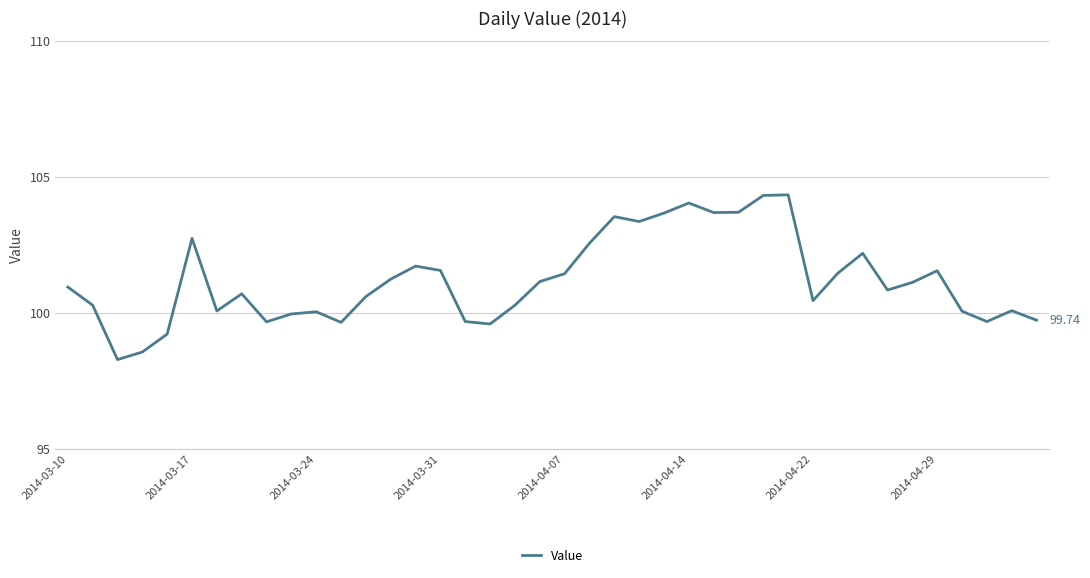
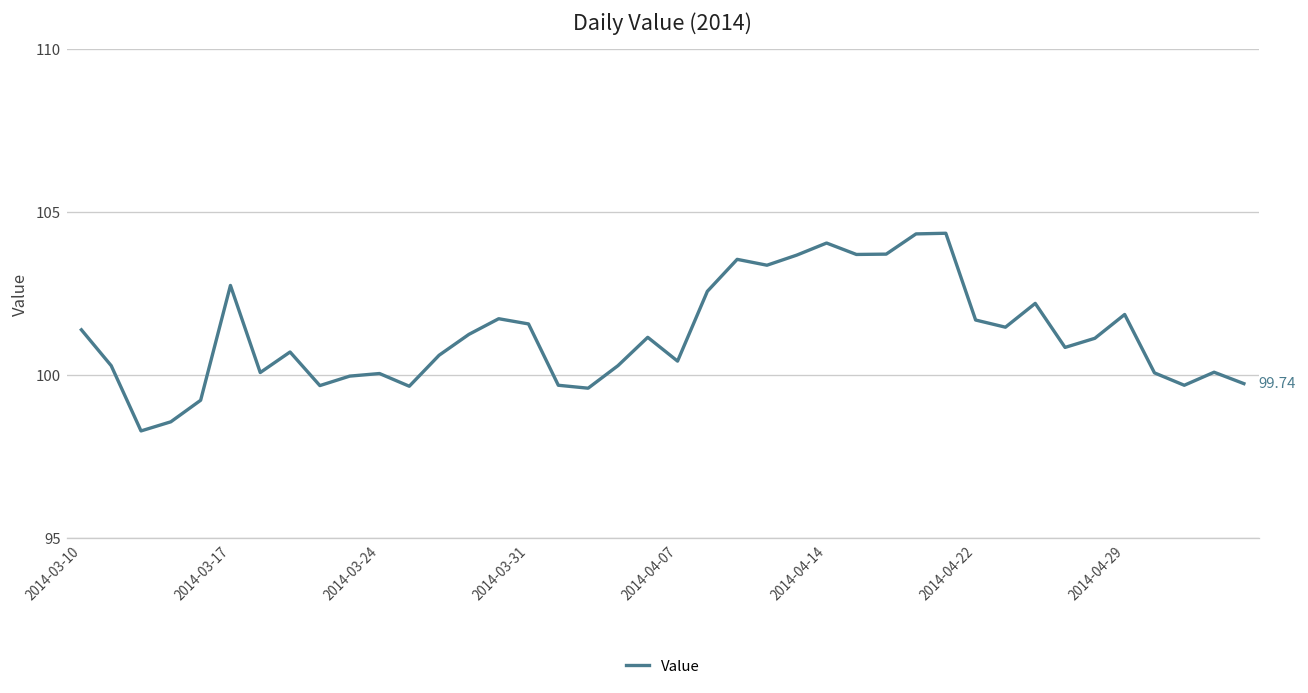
2014-03-10: 101.0 -> 101.4
2014-04-07: 101.5 -> 100.4
2014-04-22: 100.5 -> 101.7
2014-04-29: 101.6 -> 101.9
